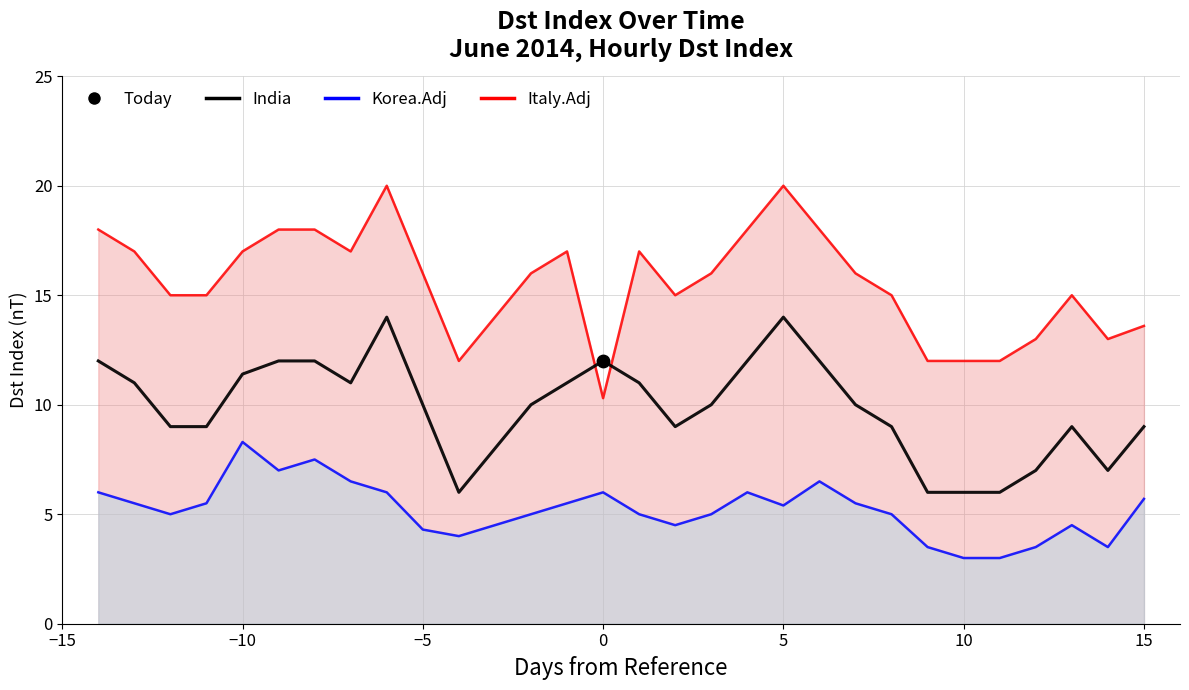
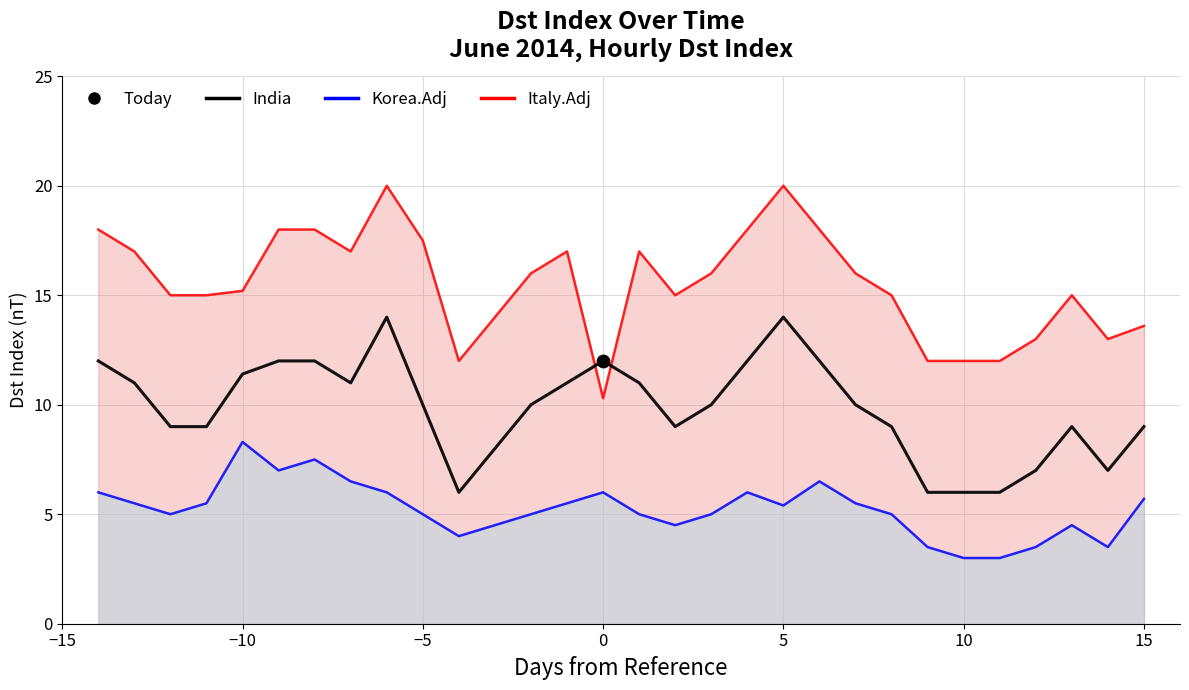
Italy.Adj, −10: 17.0 -> 15.2
Italy.Adj, −5: 16.0 -> 17.5
Korea.Adj, −5: 4.3 -> 5.0
